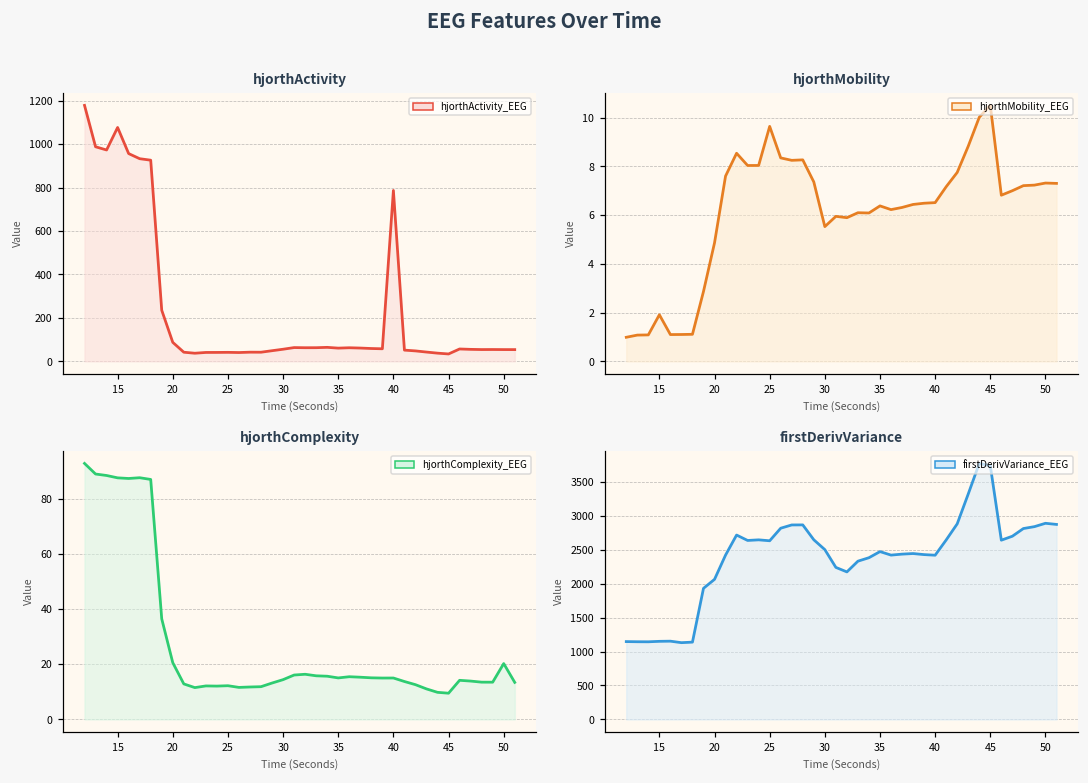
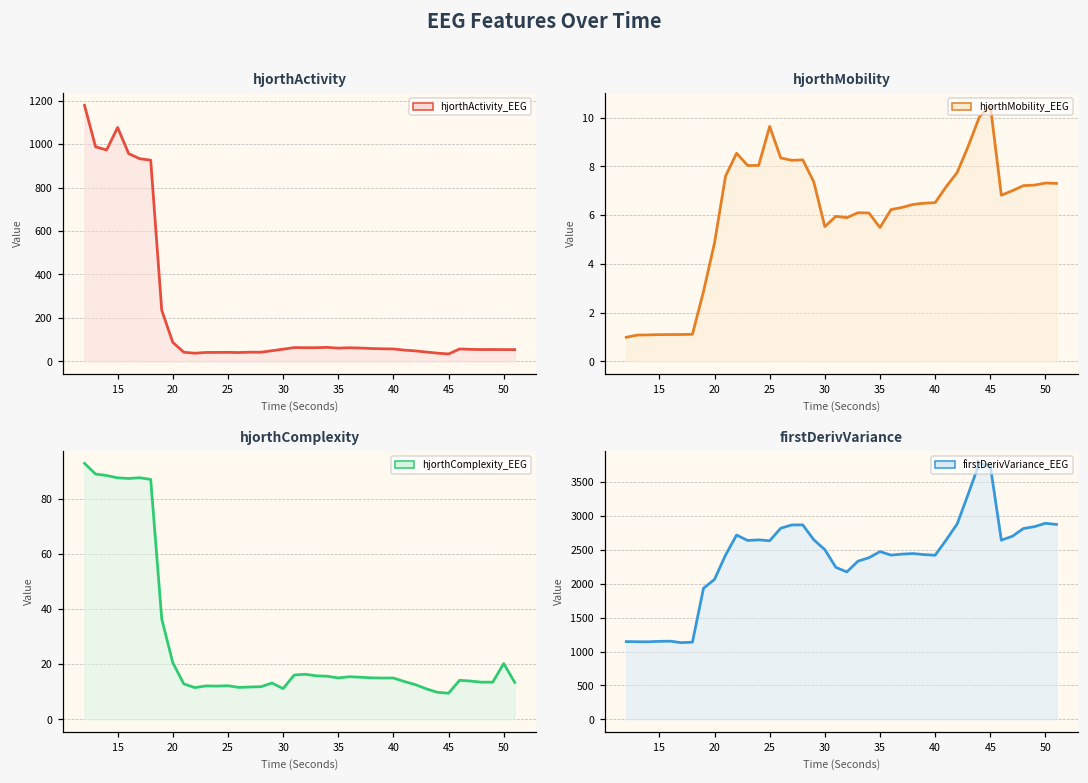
hjorthActivity, 40: 790 -> 60
hjorthMobility, 15: 1.9 -> 1.1
hjorthMobility, 35: 6.4 -> 5.5
hjorthComplexity, 30: 14 -> 11
